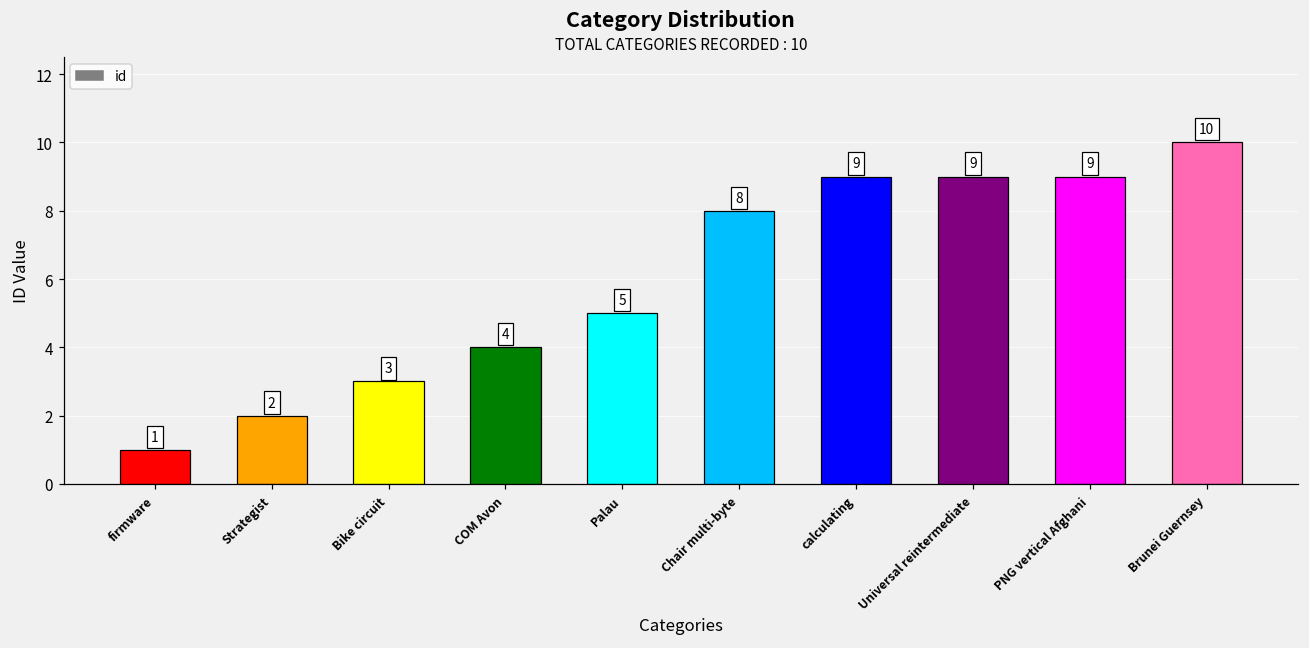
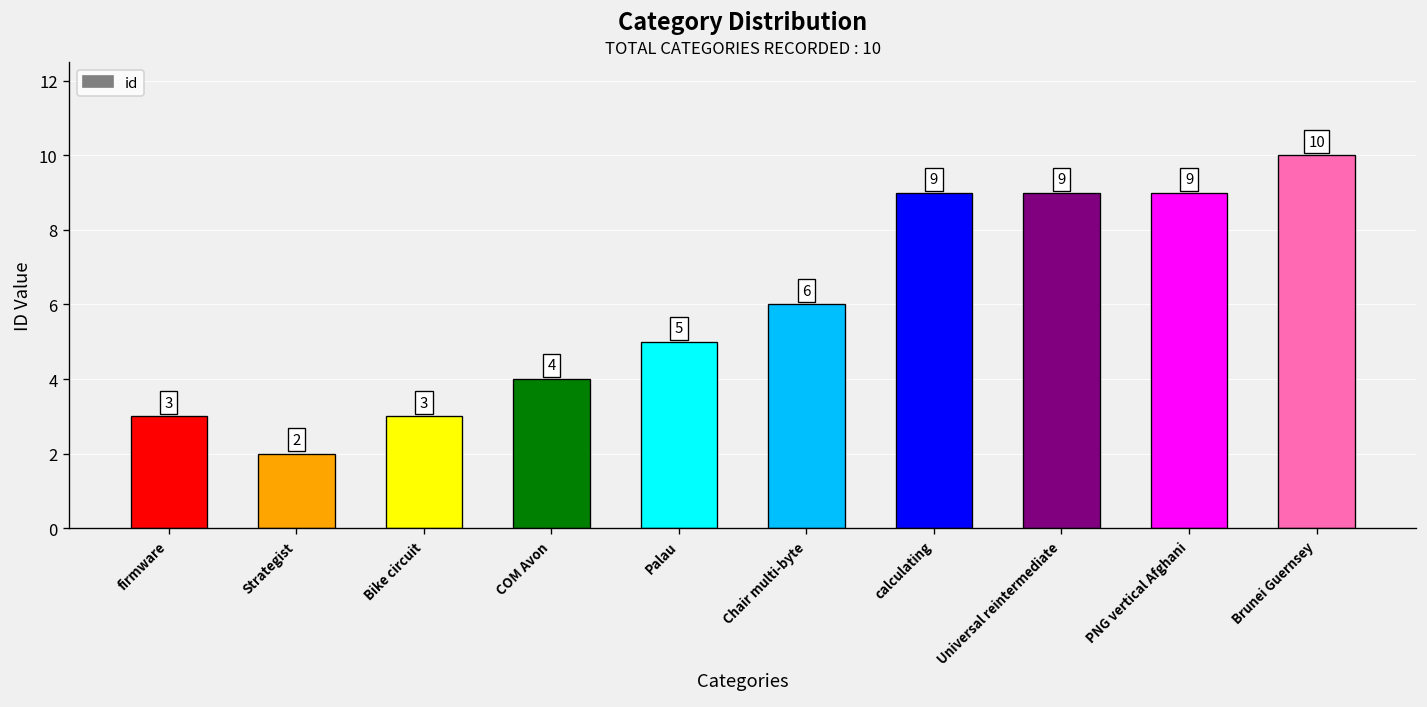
firmware: 1 -> 3
Chair multi-byte: 8 -> 6
